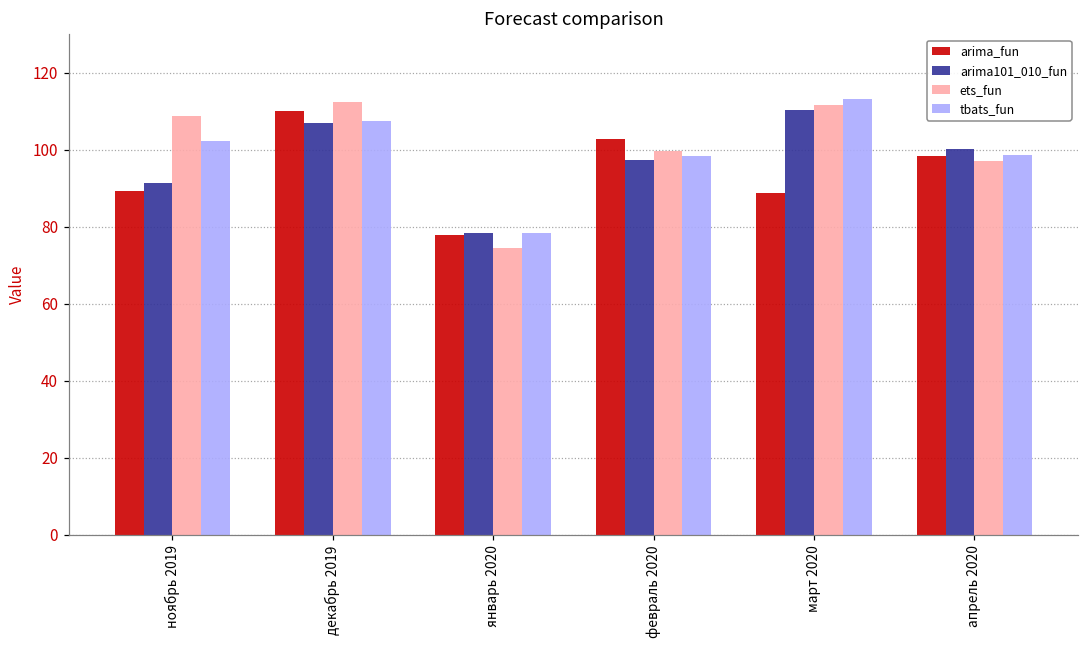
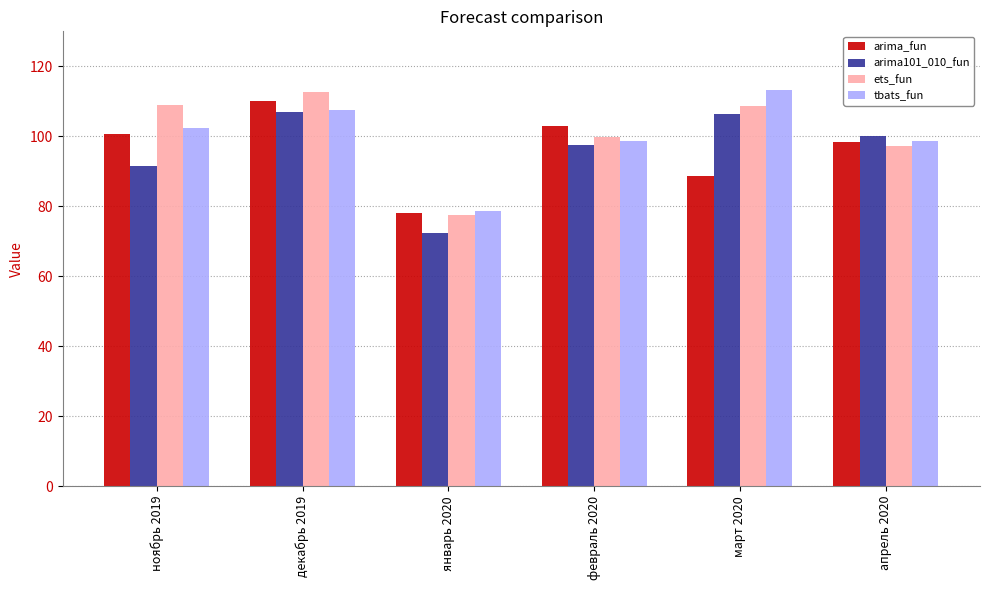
arima_fun, ноябрь 2019: 89 -> 101
arima101_010_fun, январь 2020: 79 -> 73
ets_fun, январь 2020: 74 -> 77
arima101_010_fun, март 2020: 110 -> 107
ets_fun, март 2020: 112 -> 109
